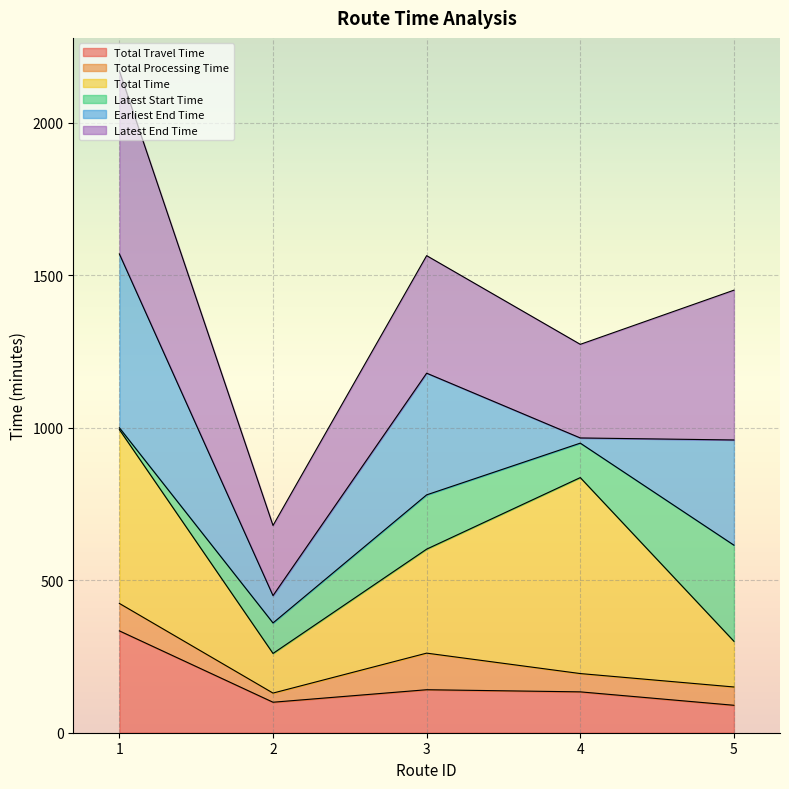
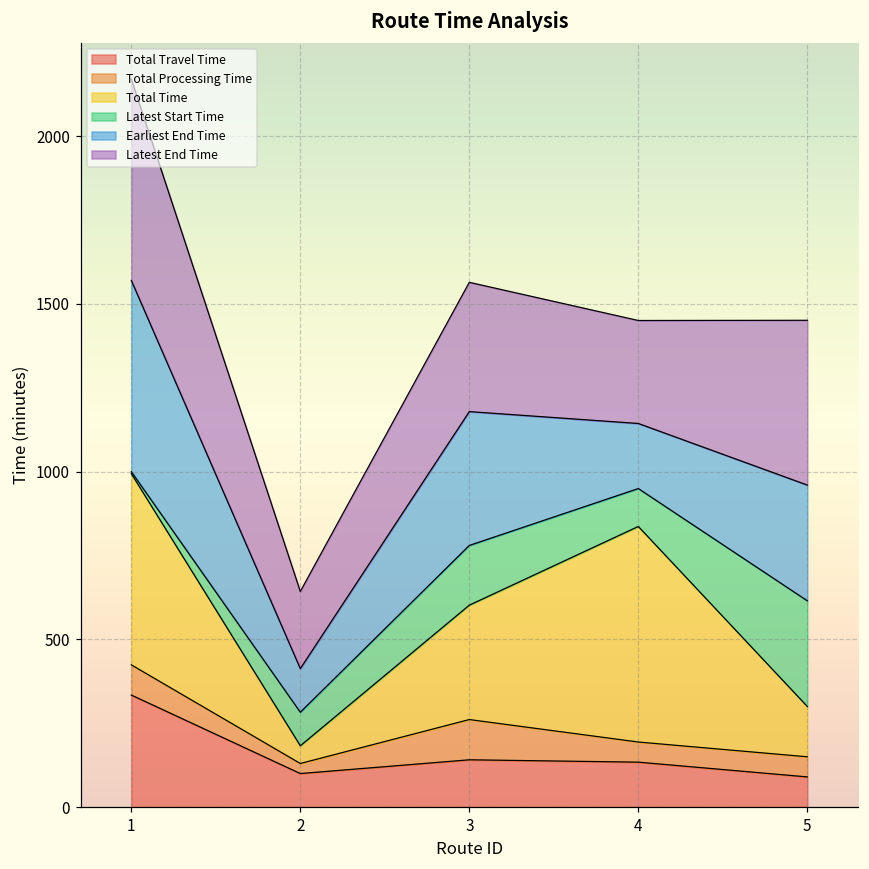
Total Time, 2: 130 -> 50
Earliest End Time, 2: 90 -> 130
Earliest End Time, 4: 20 -> 190
